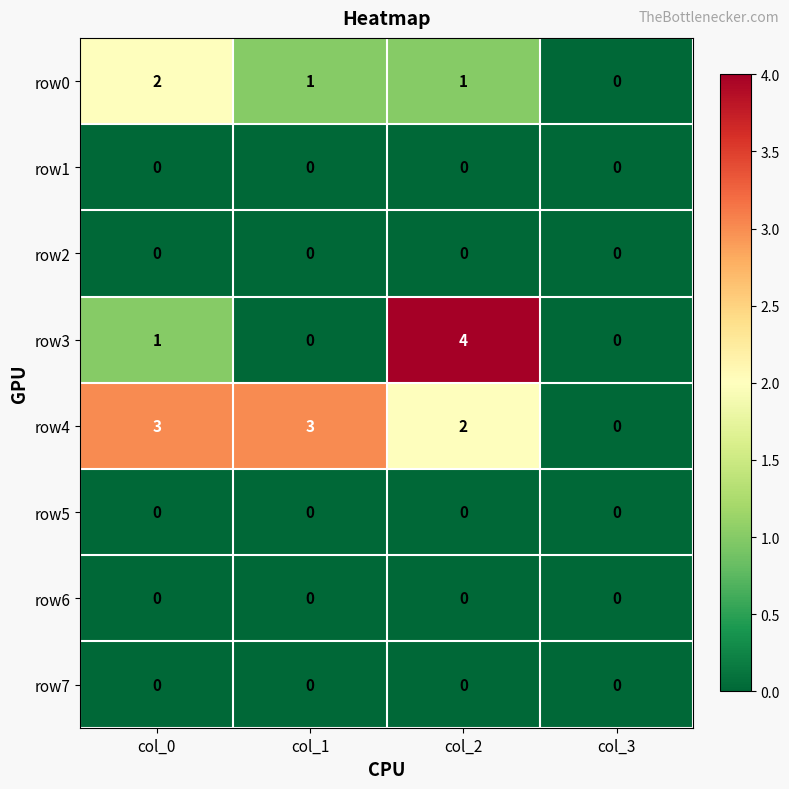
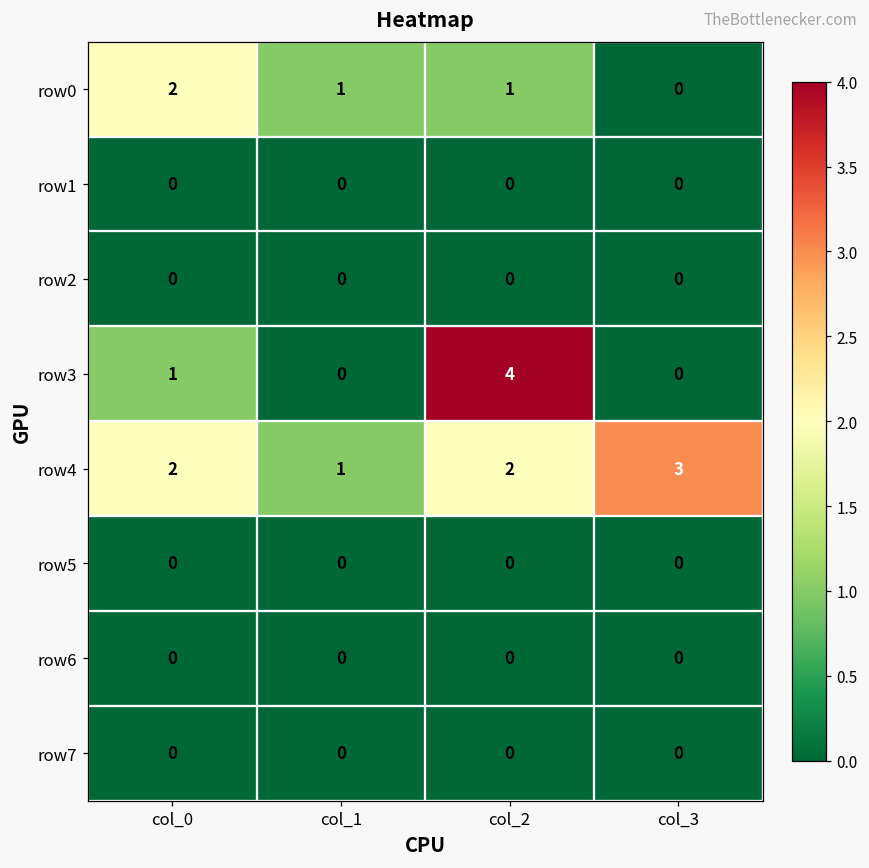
row4, col_0: 3 -> 2
row4, col_1: 3 -> 1
row4, col_3: 0 -> 3
